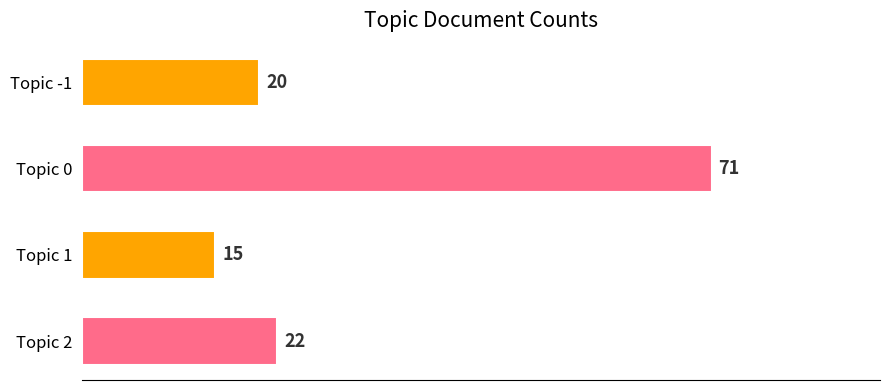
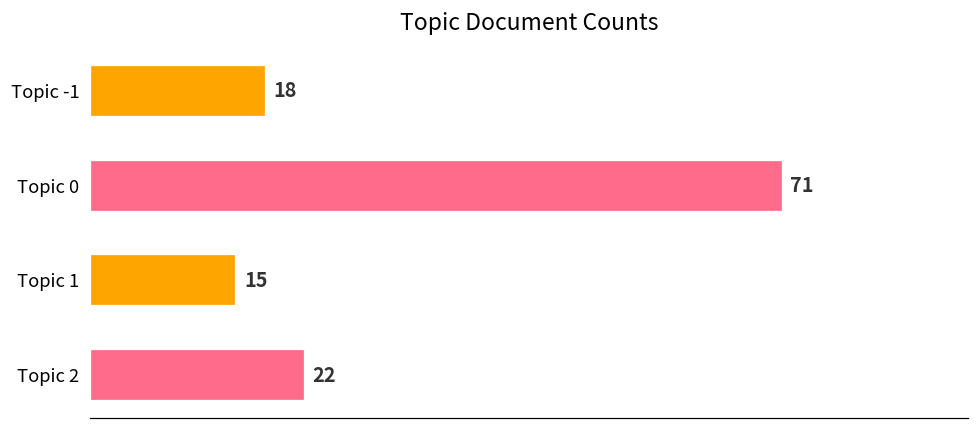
Topic -1: 20 -> 18
